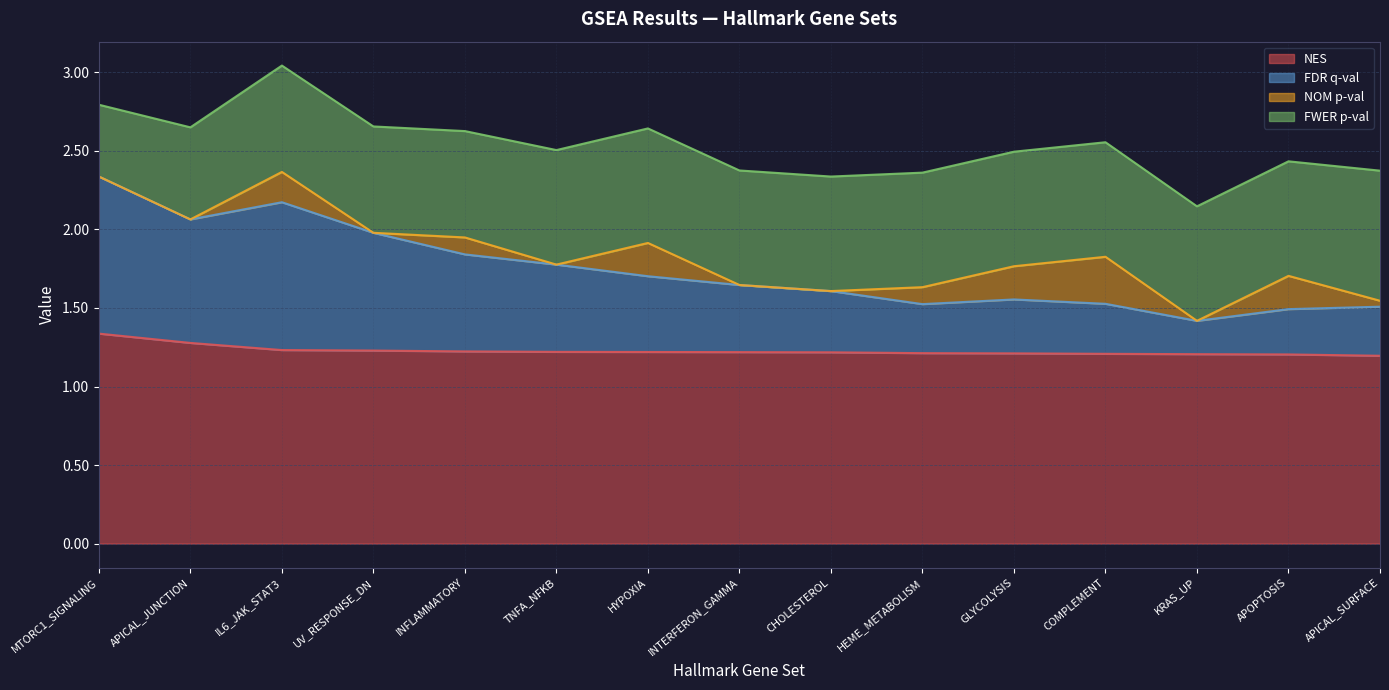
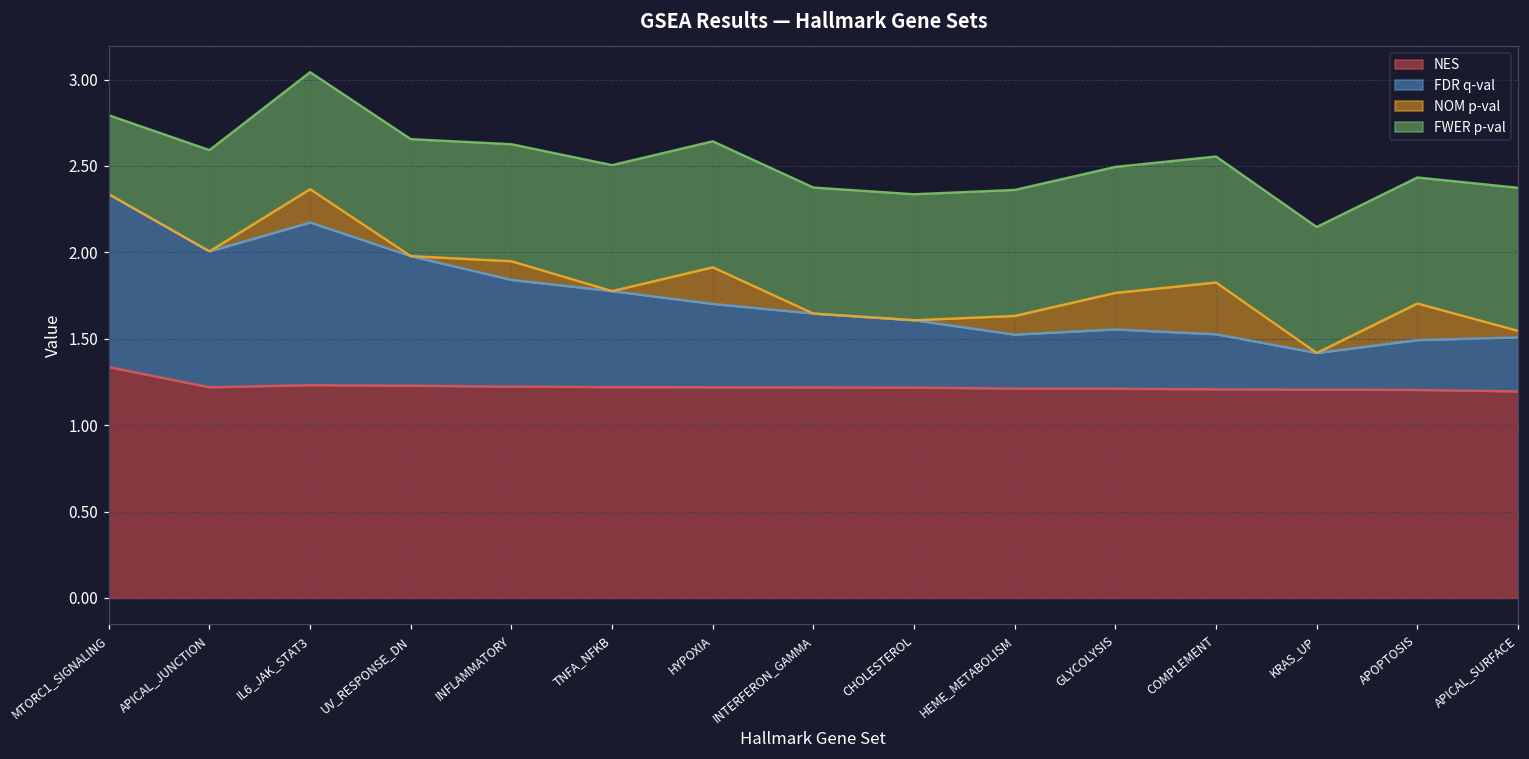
NES, APICAL_JUNCTION: 1.28 -> 1.22
